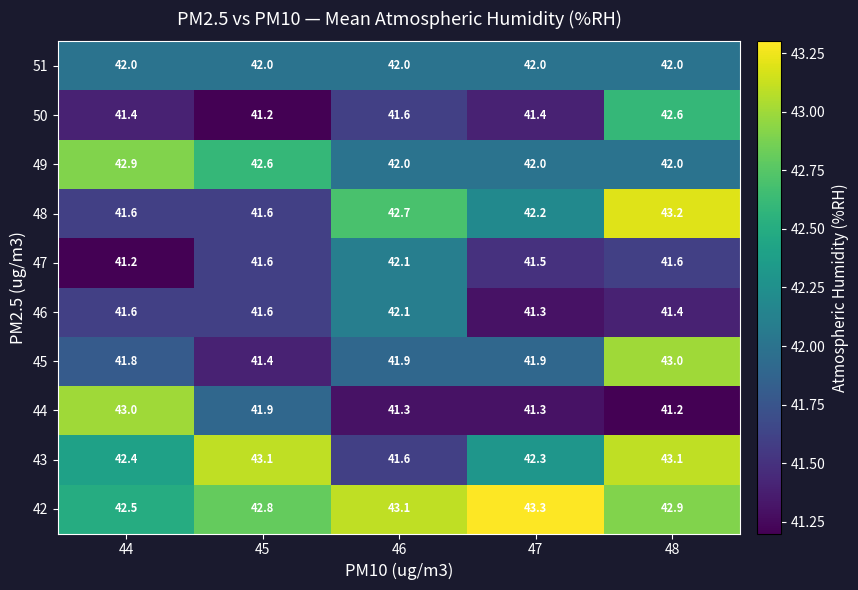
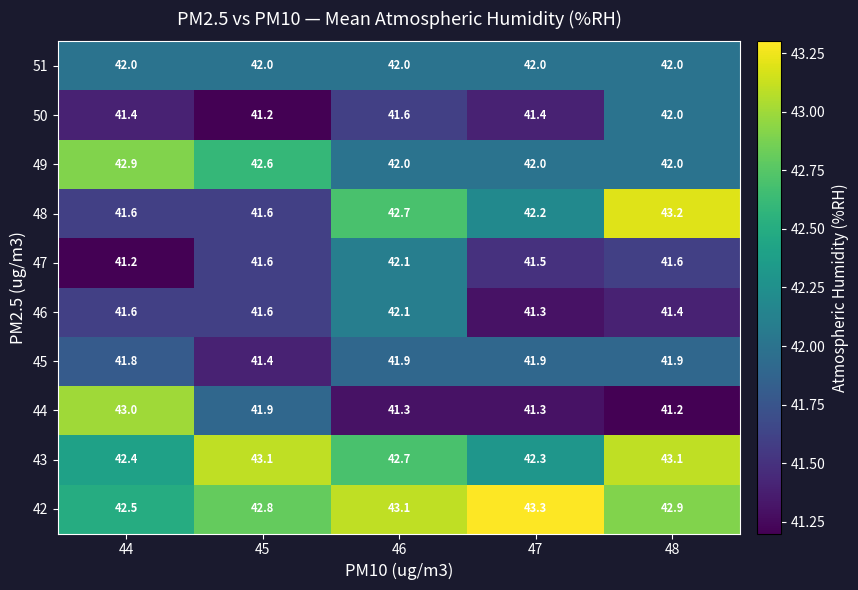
50, 48: 42.6 -> 42.0
45, 48: 43.0 -> 41.9
43, 46: 41.6 -> 42.7
